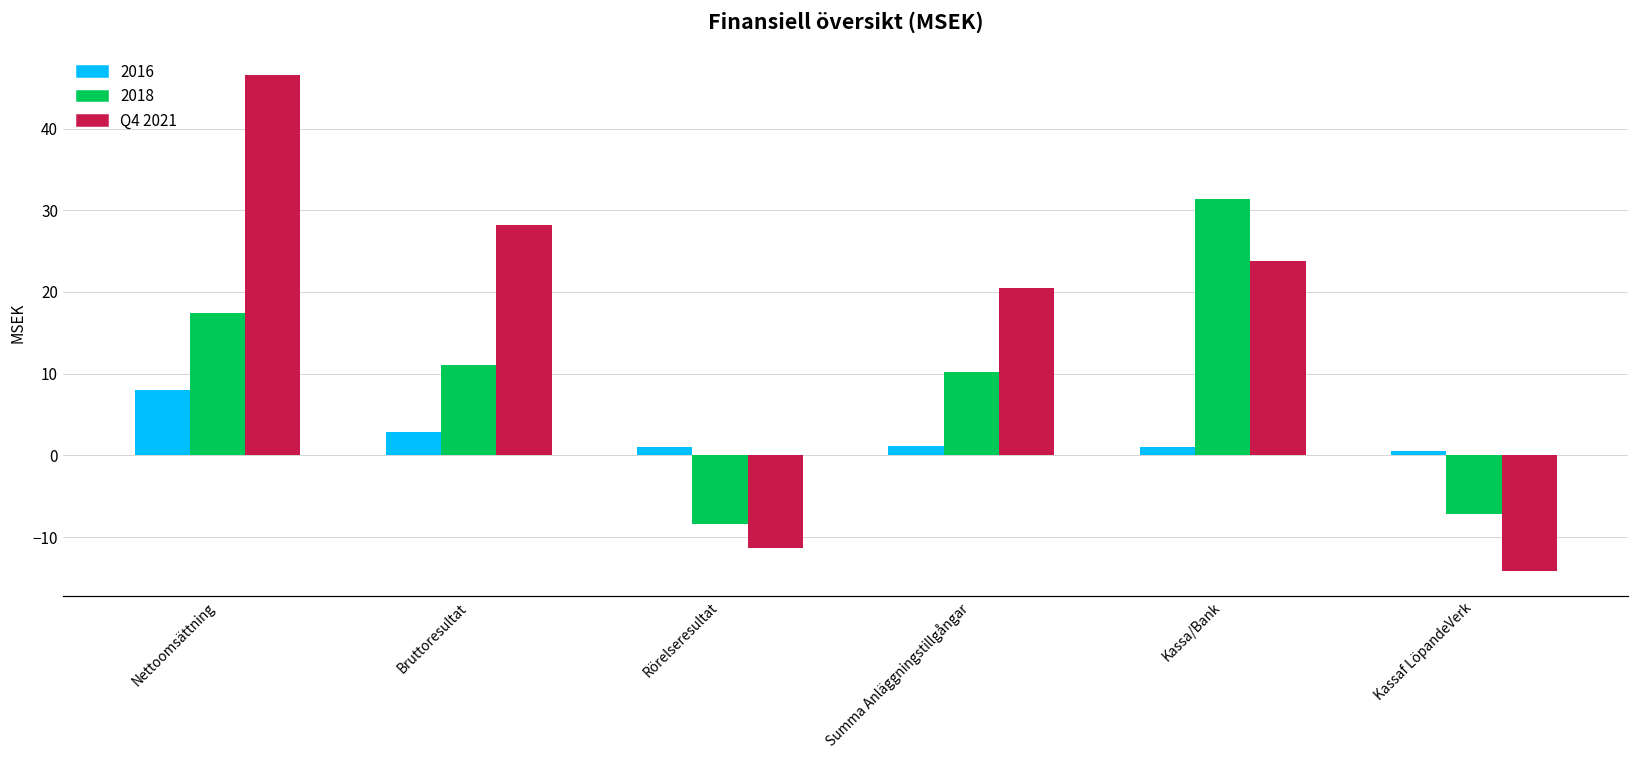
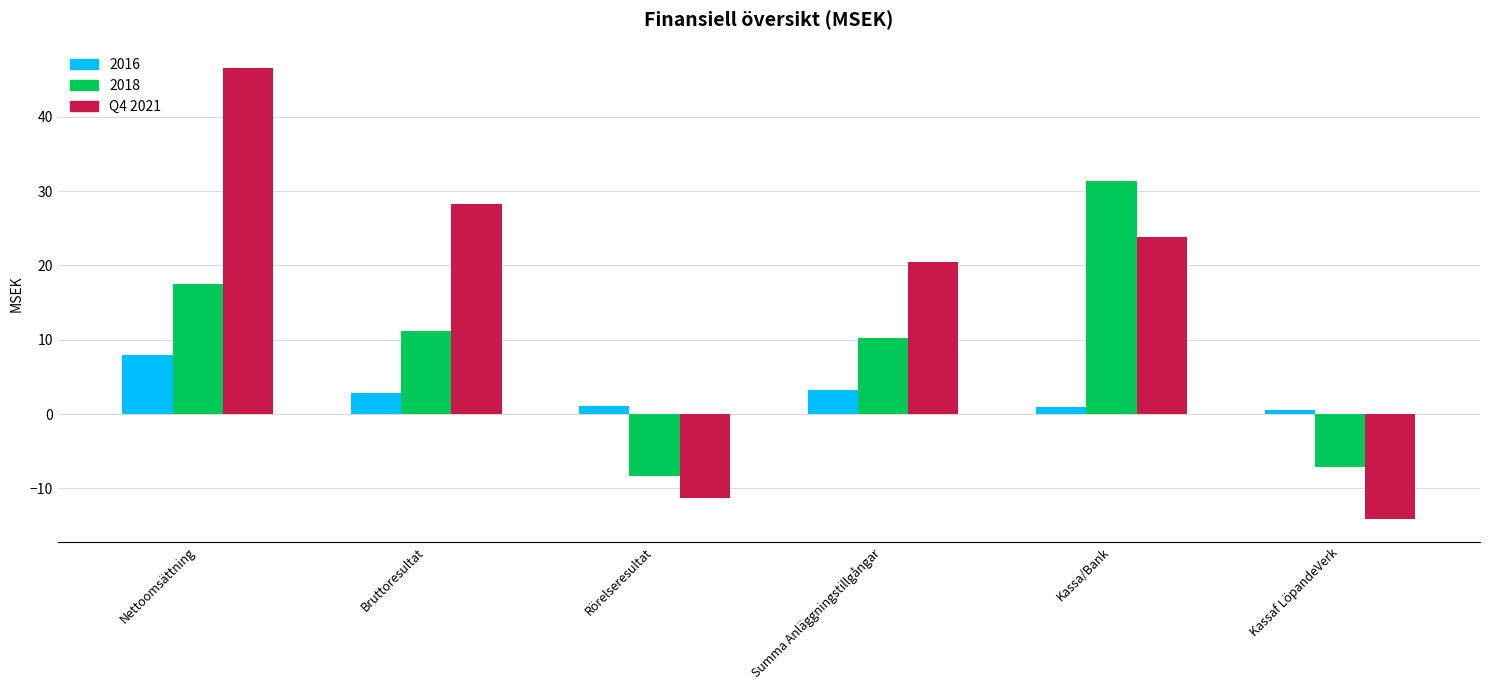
2016, Summa Anläggningstillgångar: 1 -> 3
